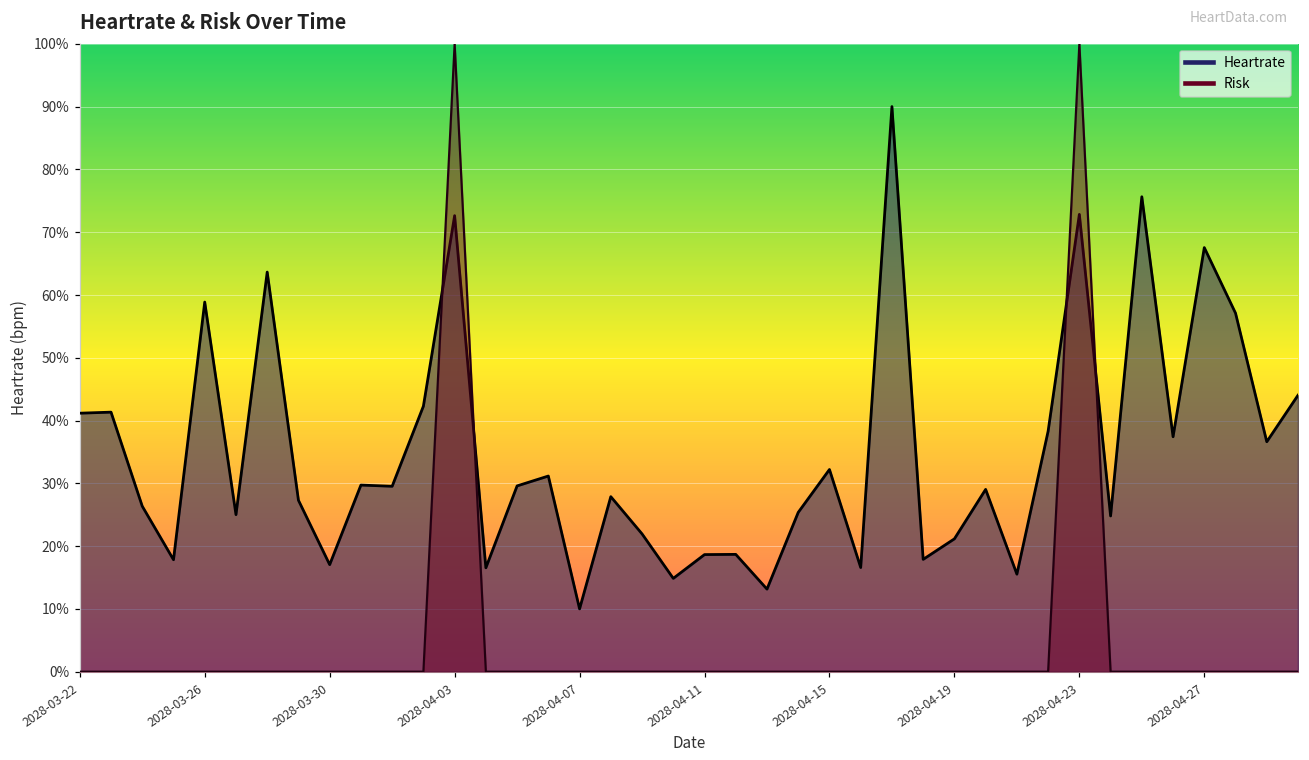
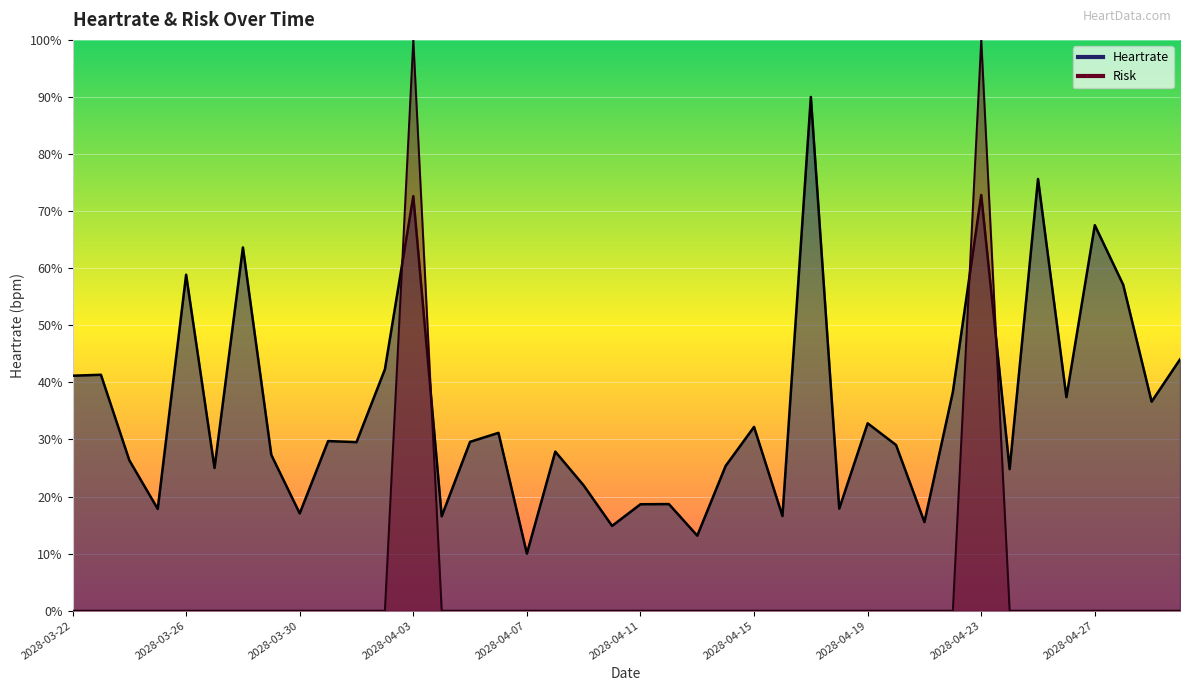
Heartrate, 2028-04-19: 21% -> 33%
